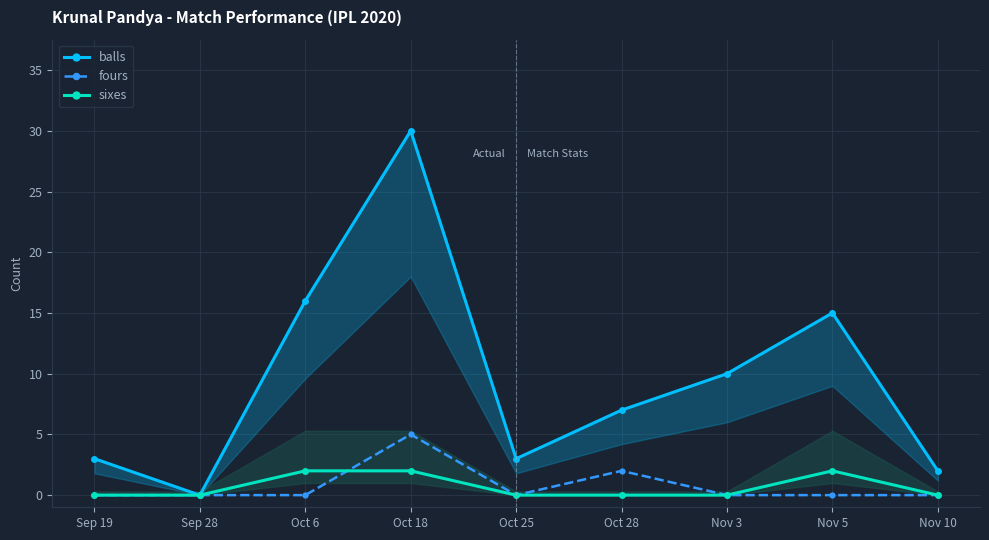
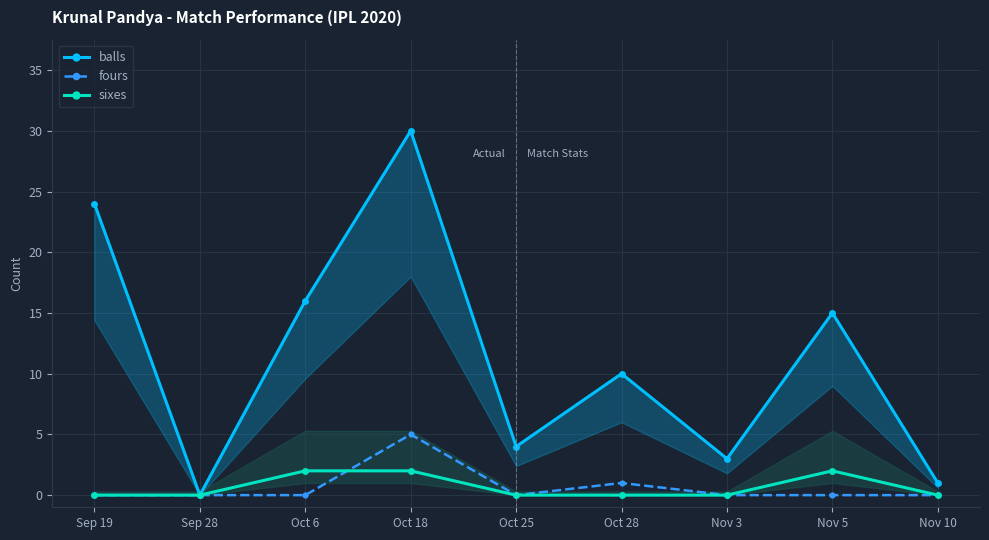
balls, Sep 19: 3 -> 24
balls, Oct 25: 3 -> 4
balls, Oct 28: 7 -> 10
fours, Oct 28: 2 -> 1
balls, Nov 3: 10 -> 3
balls, Nov 10: 2 -> 1
